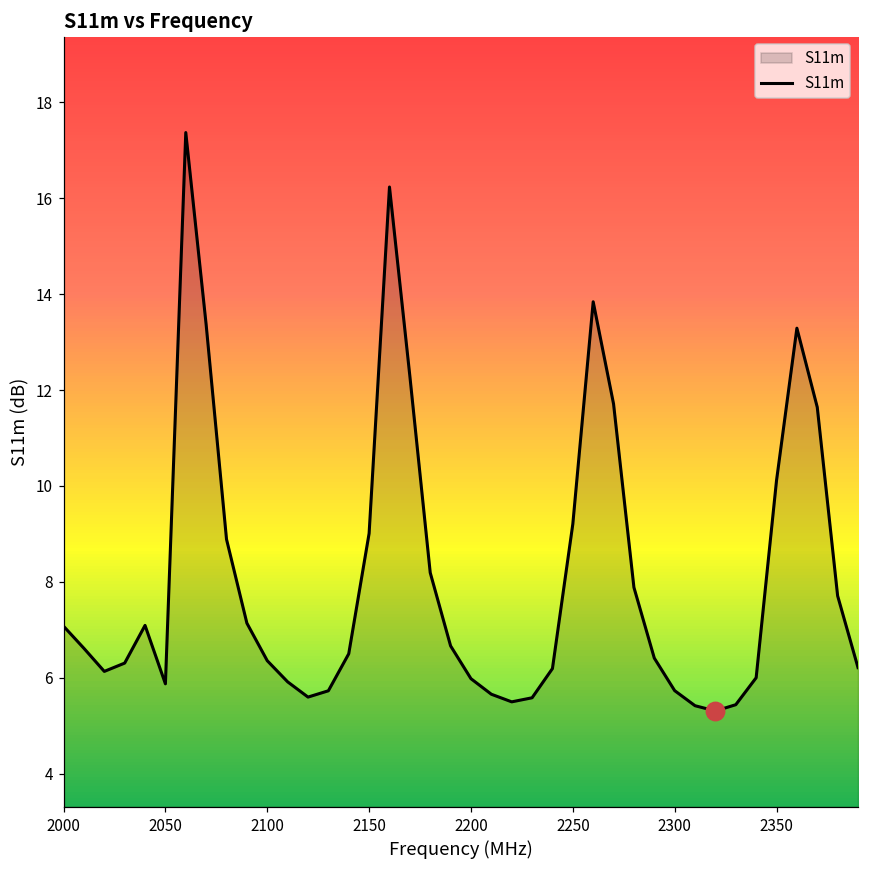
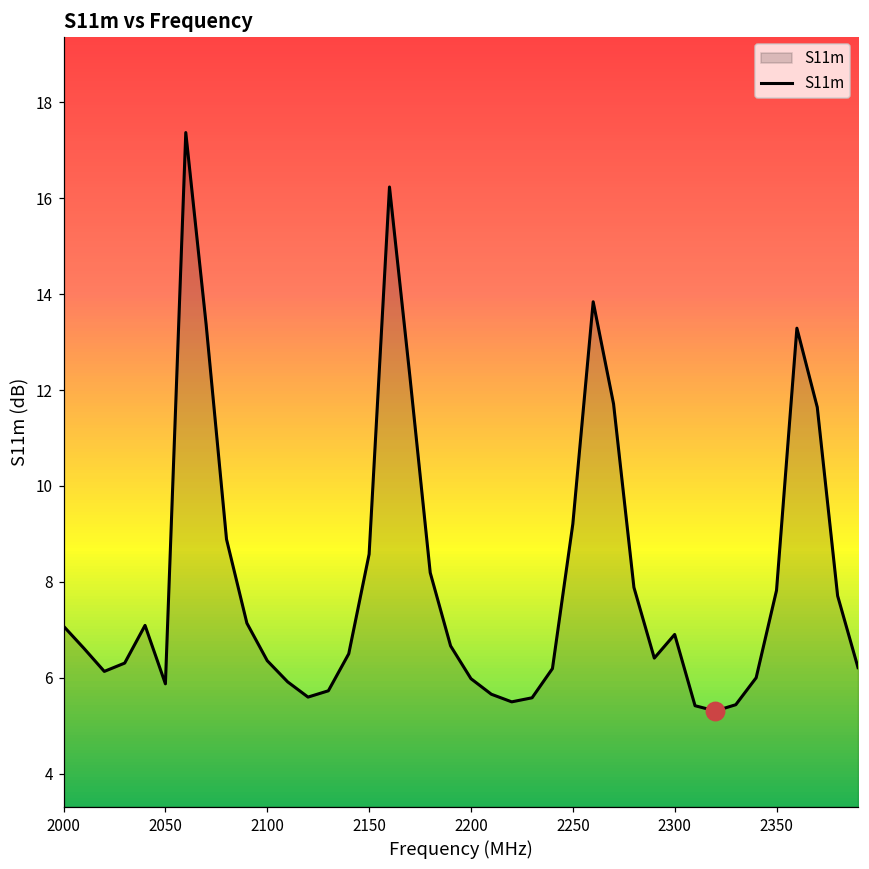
S11m, 2150: 9.0 -> 8.6
S11m, 2300: 5.7 -> 6.9
S11m, 2350: 10.1 -> 7.8
